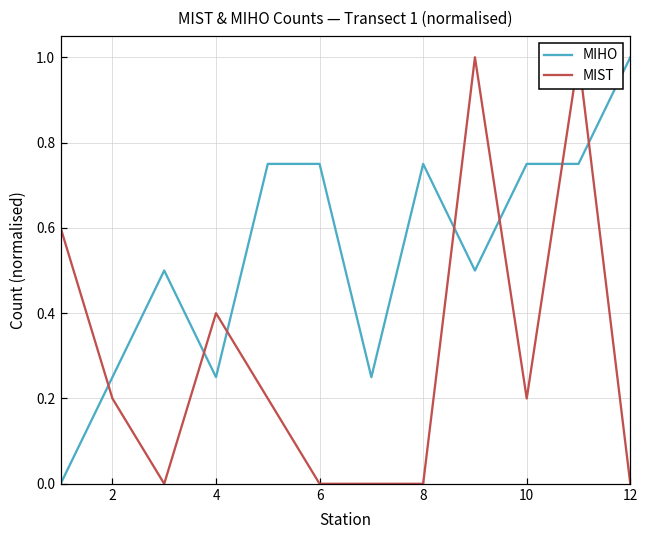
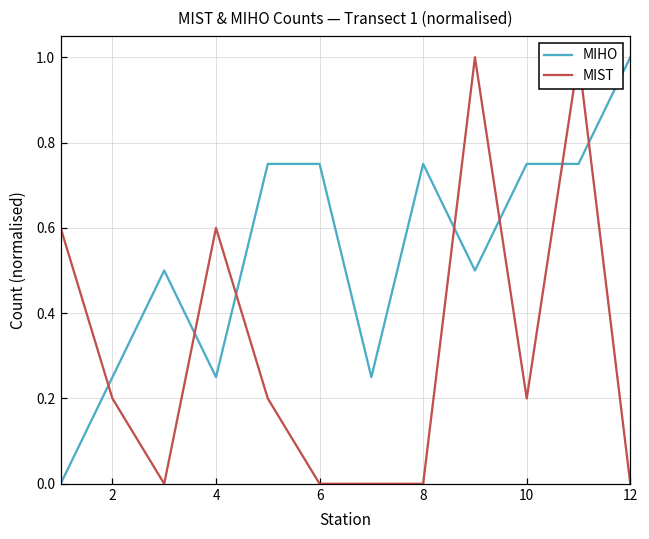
MIST, 4: 0.40 -> 0.60
